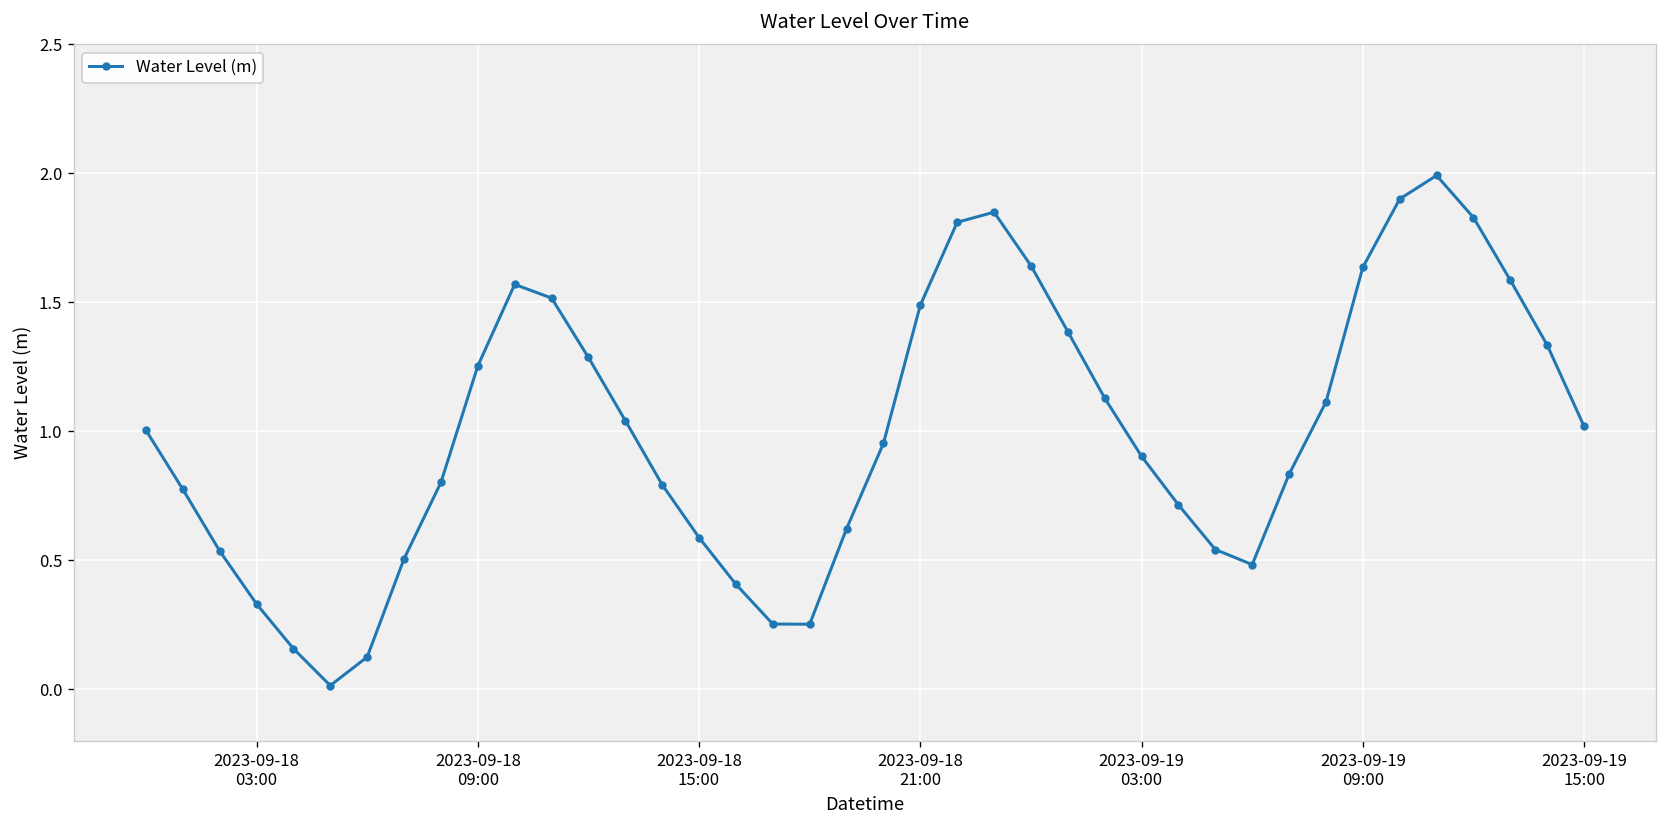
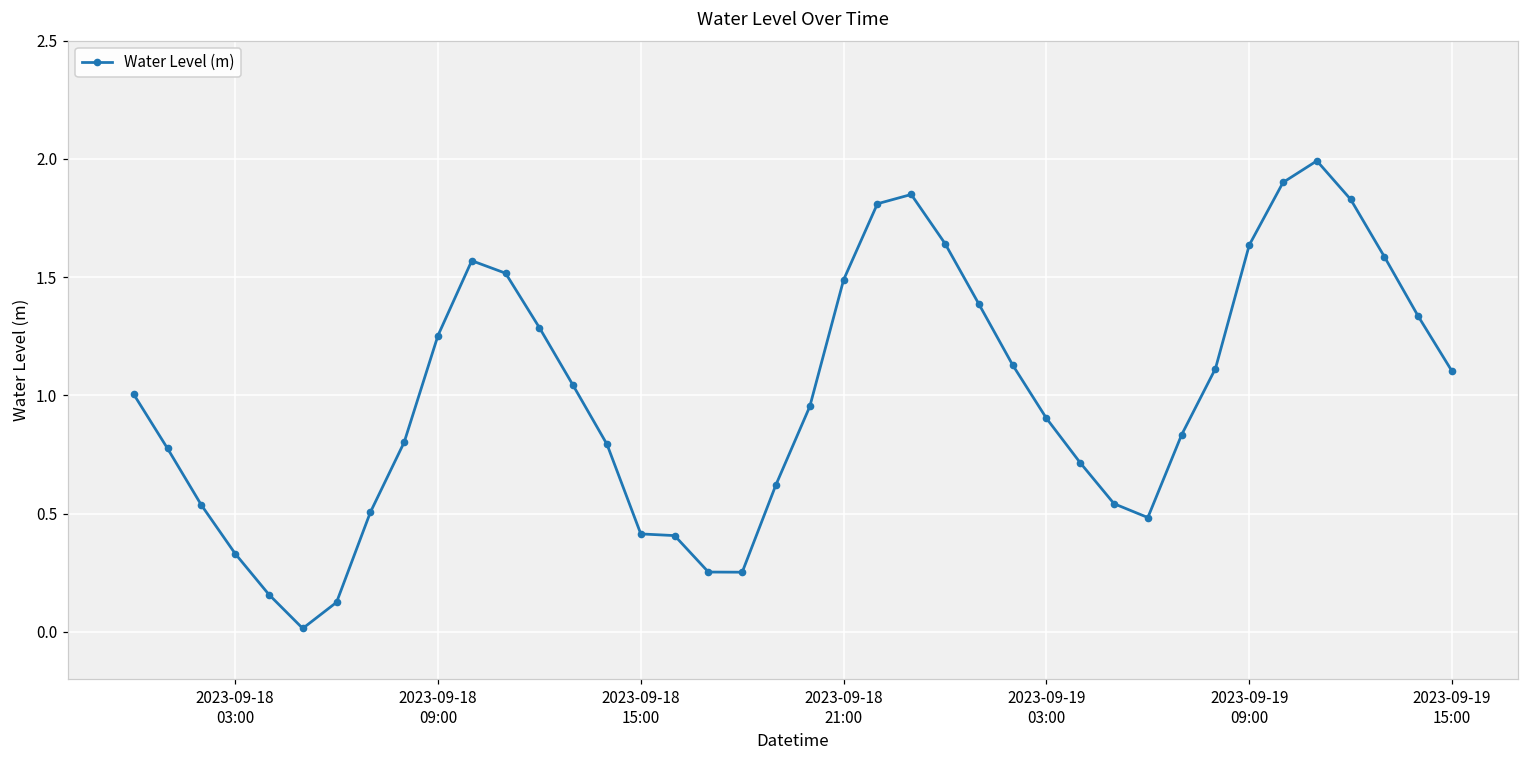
2023-09-18 15:00: 0.59 -> 0.41
2023-09-19 15:00: 1.02 -> 1.10
